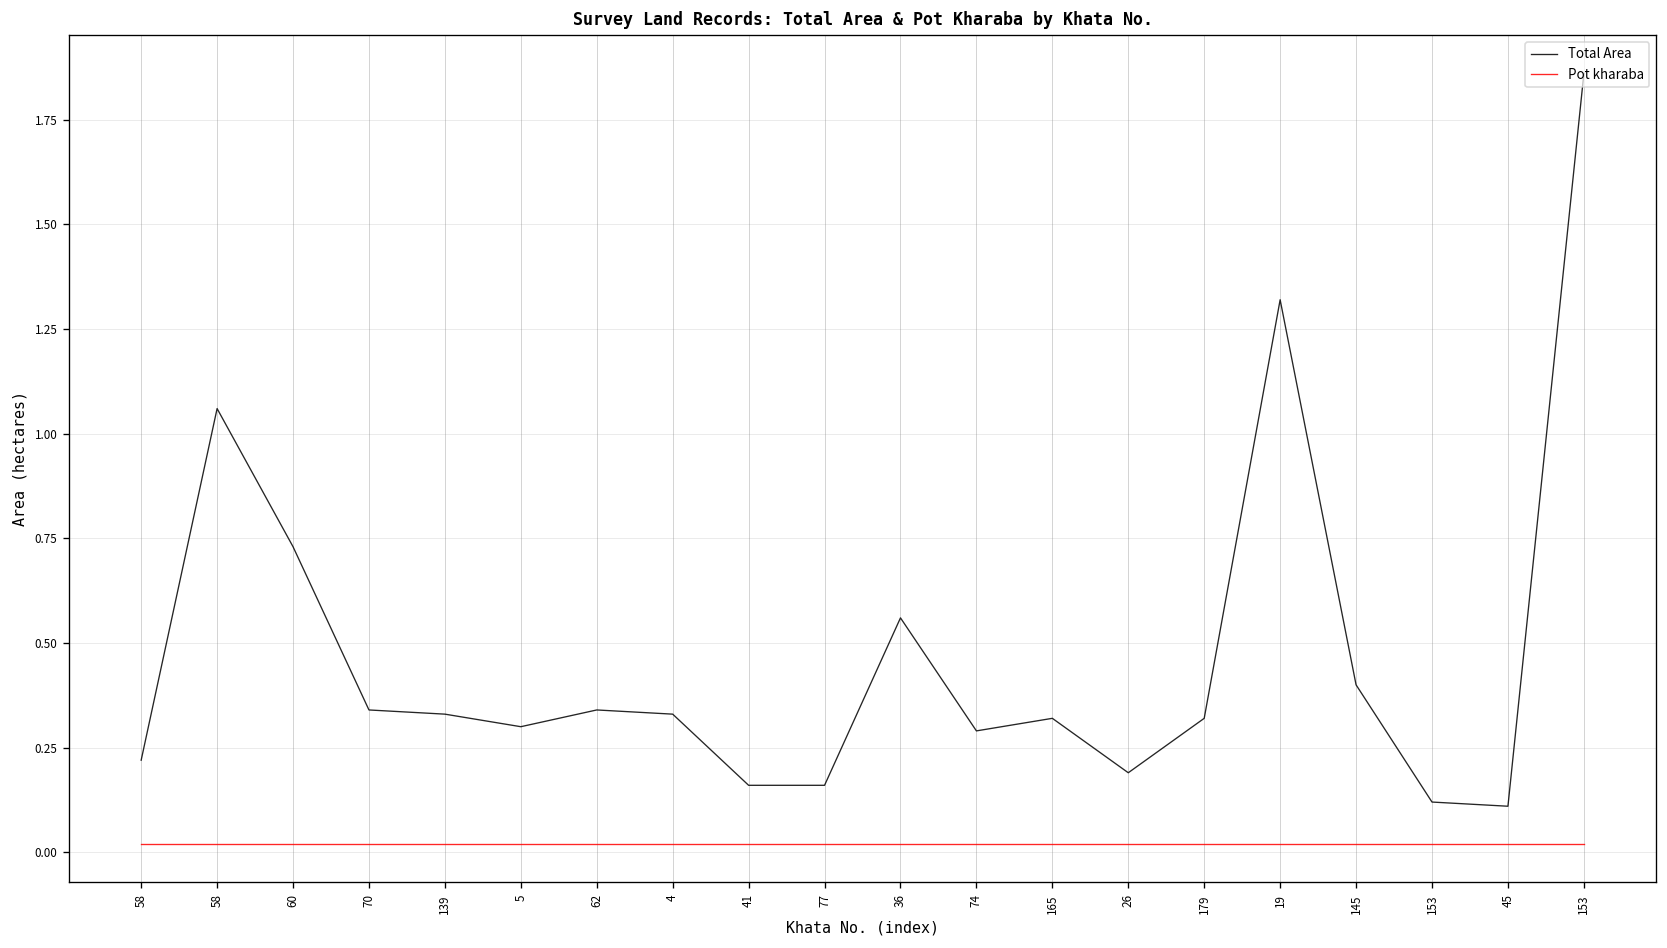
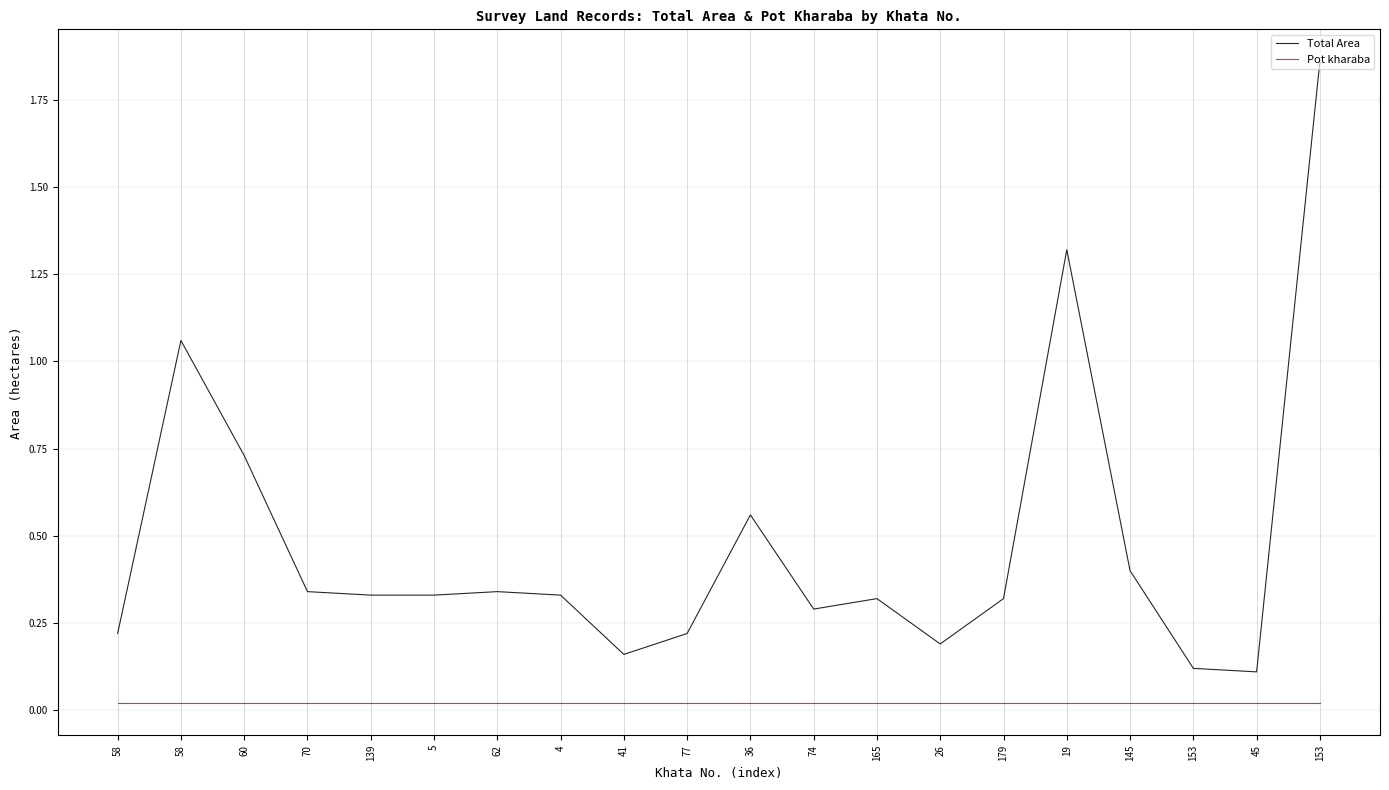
Total Area, 5: 0.30 -> 0.33
Total Area, 77: 0.16 -> 0.22
